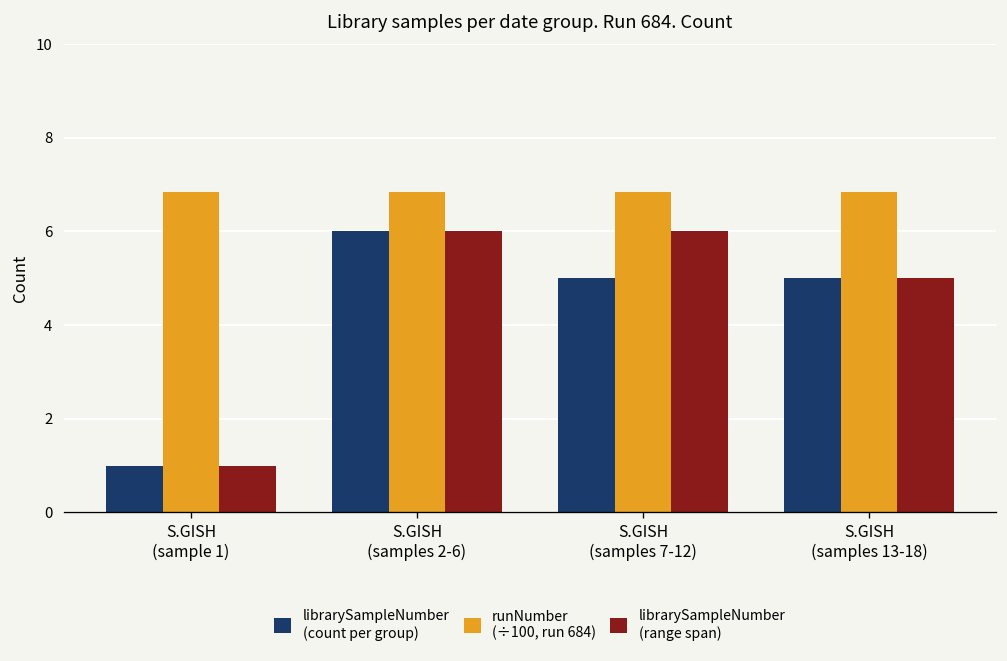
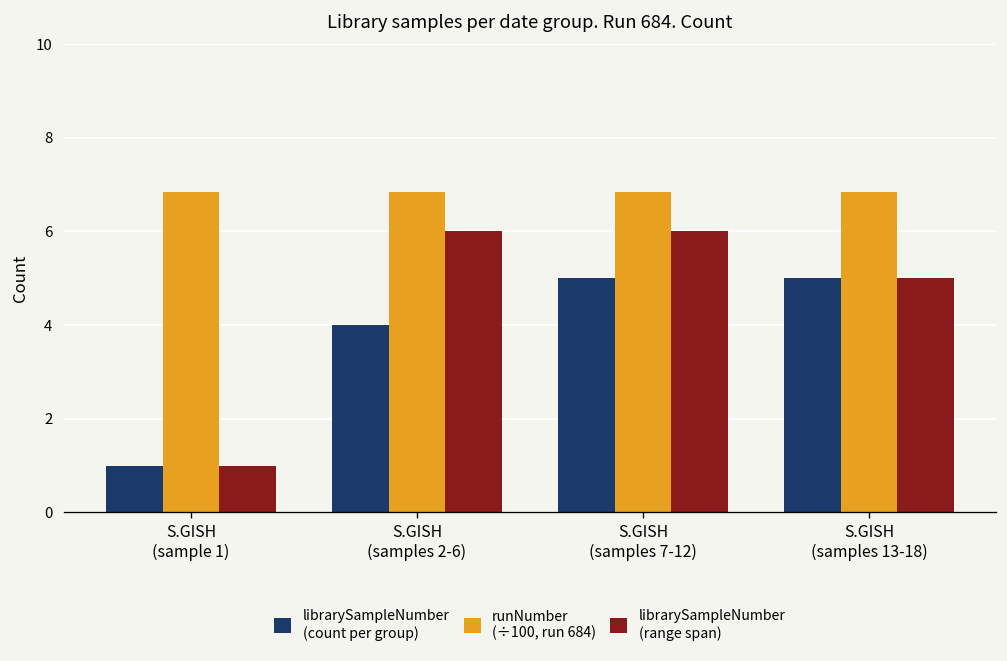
librarySampleNumber (count per group), S.GISH (samples 2-6): 6 -> 4
